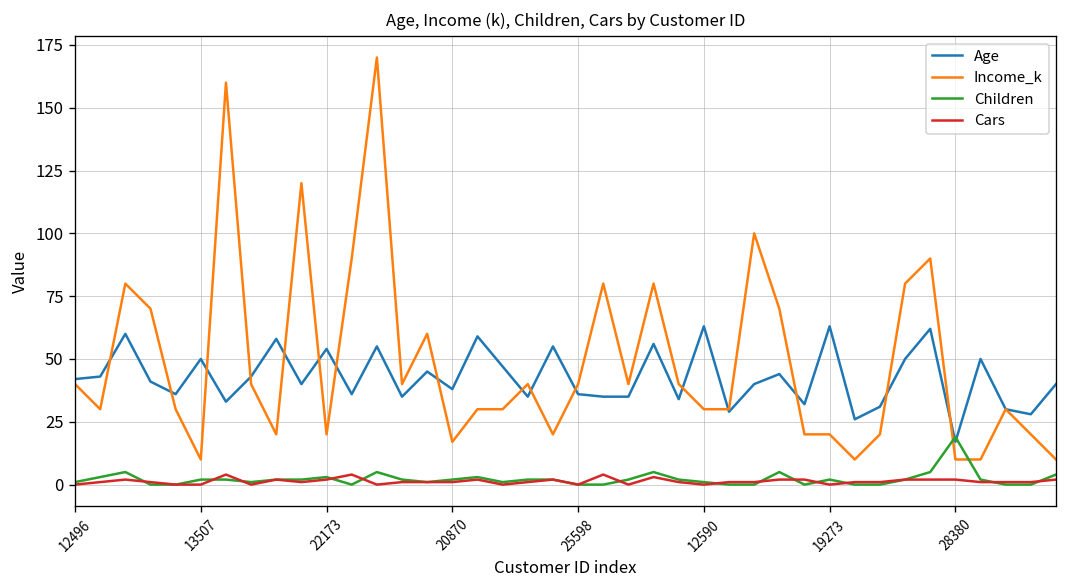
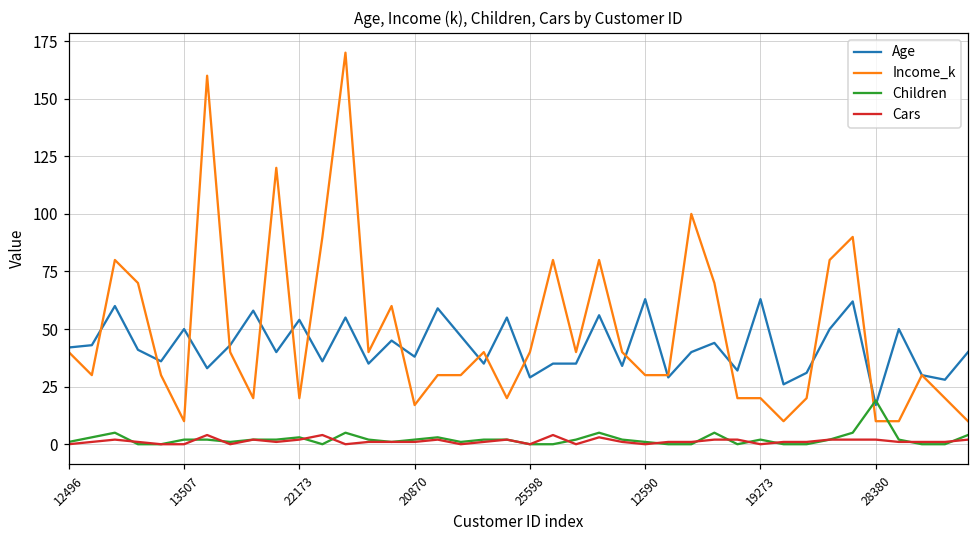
Age, 25598: 36 -> 29
